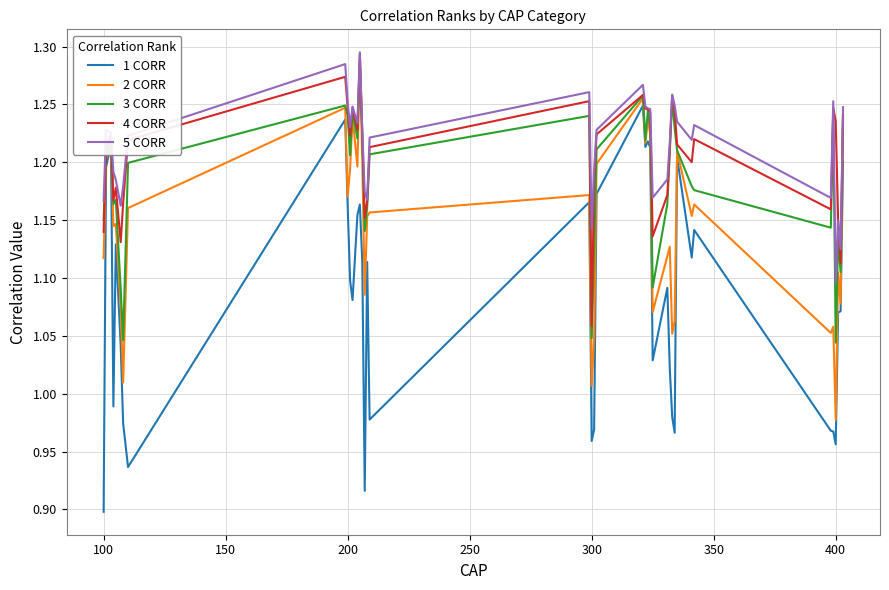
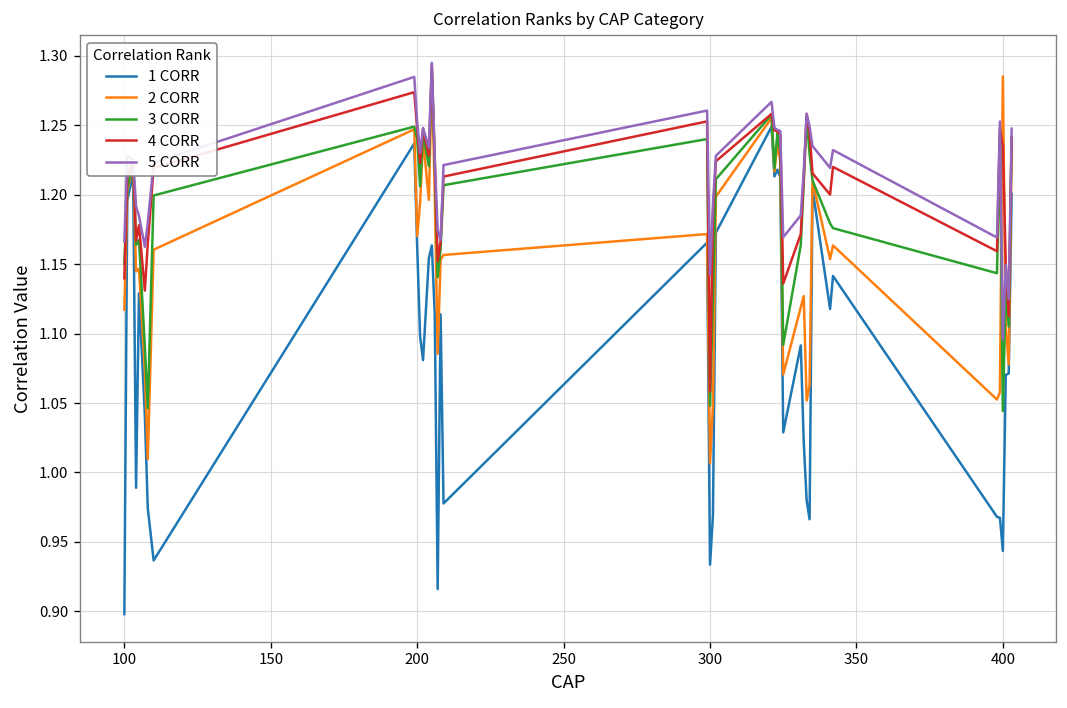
1 CORR, 300: 0.959 -> 0.934
1 CORR, 400: 0.956 -> 0.943
2 CORR, 400: 0.977 -> 1.285
